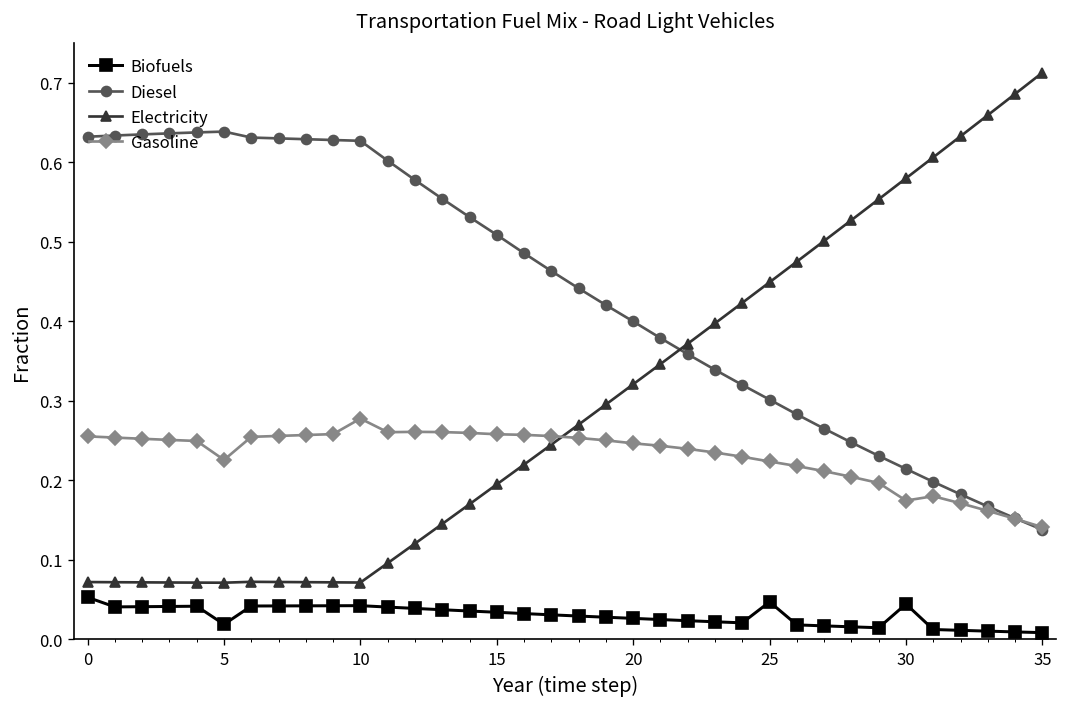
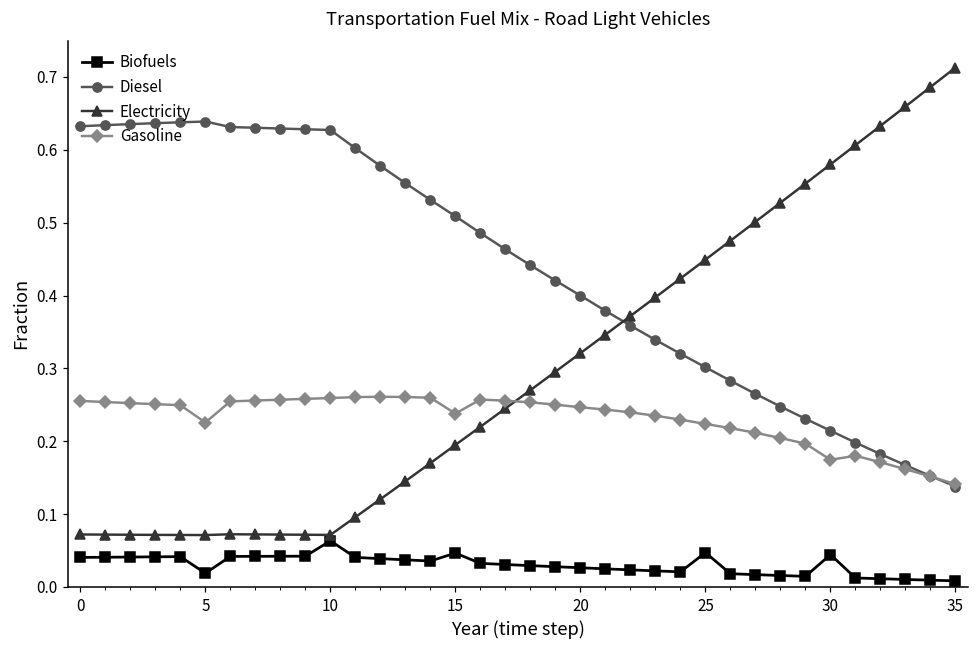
Biofuels, 0: 0.05 -> 0.04
Biofuels, 10: 0.04 -> 0.06
Gasoline, 10: 0.28 -> 0.26
Biofuels, 15: 0.03 -> 0.05
Gasoline, 15: 0.26 -> 0.24
